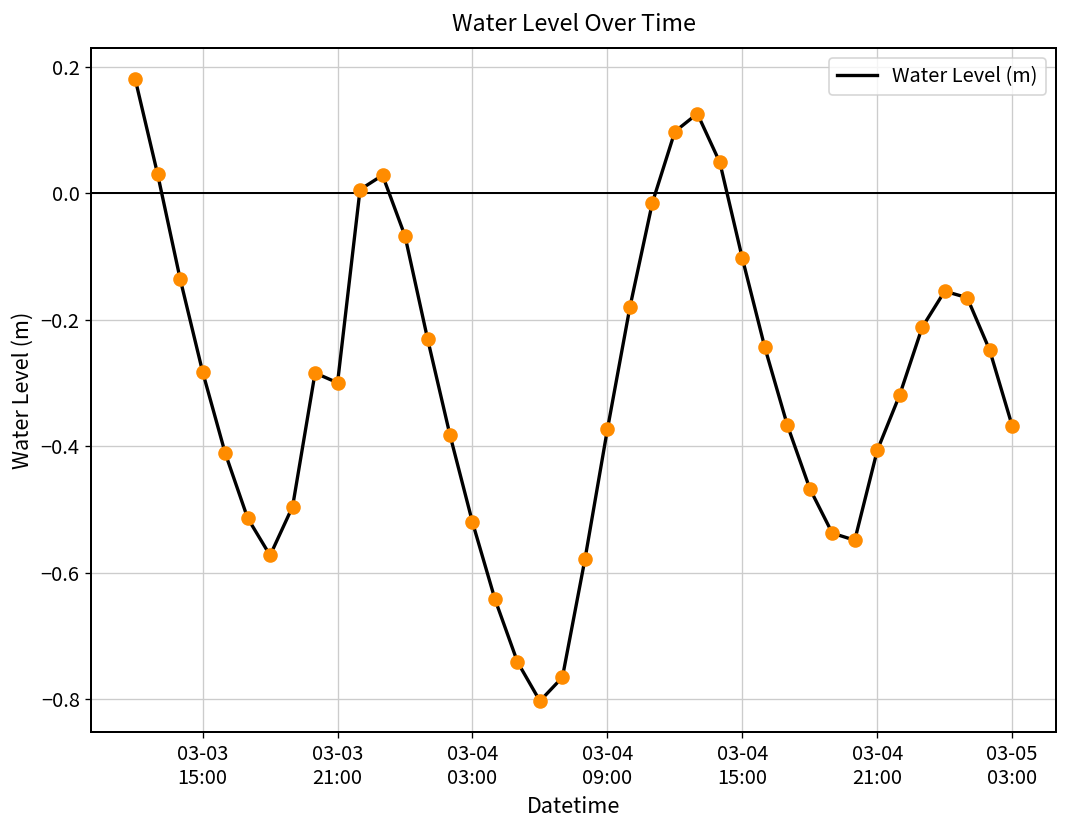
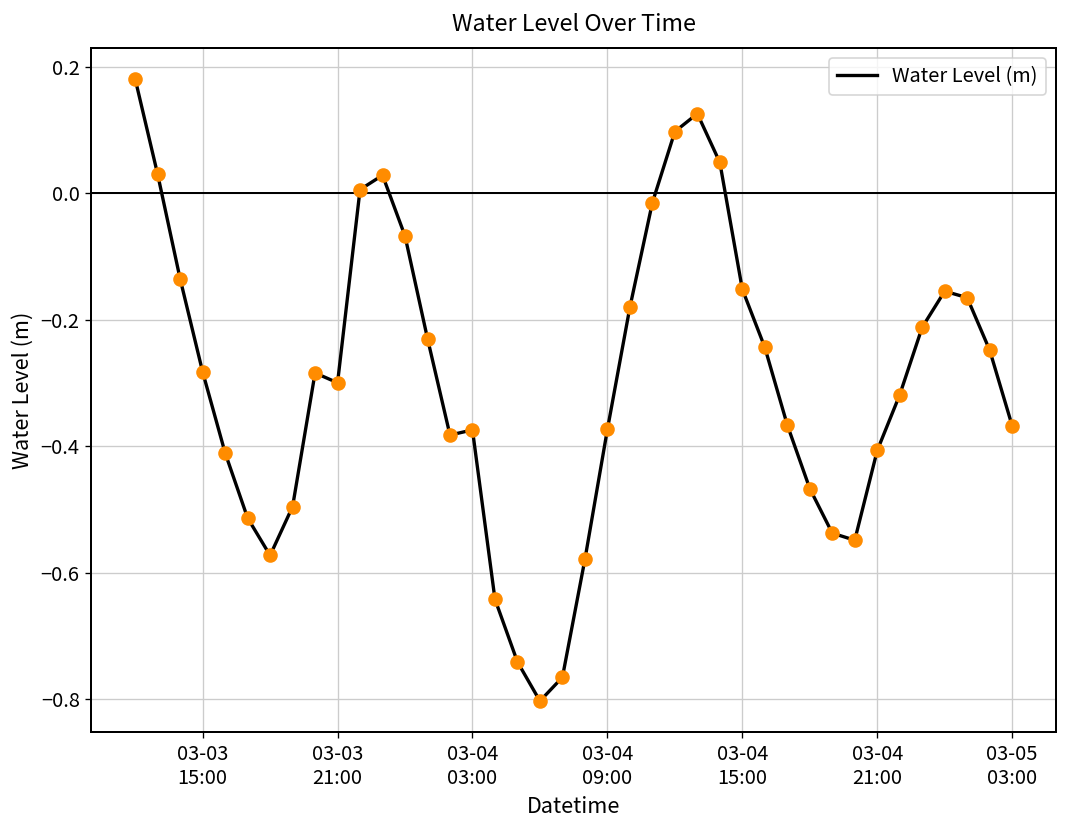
03-04 03:00: -0.52 -> -0.37
03-04 15:00: -0.10 -> -0.15
